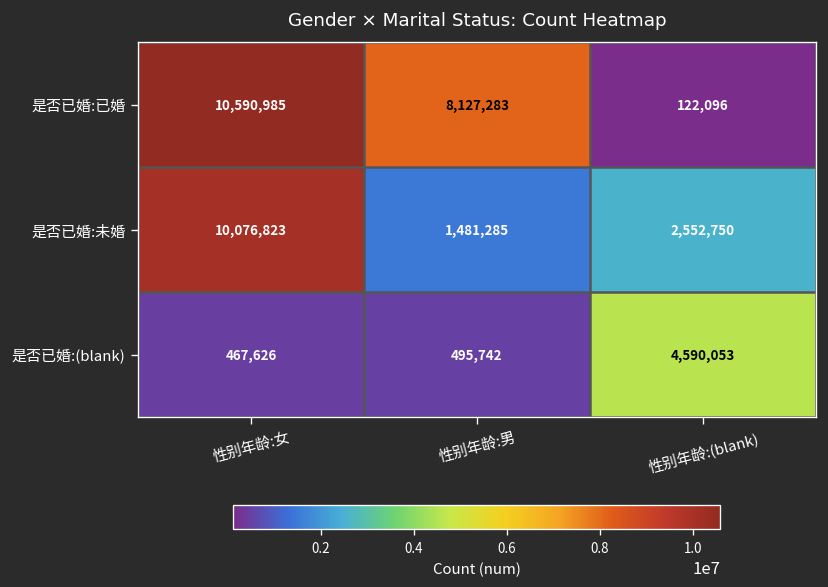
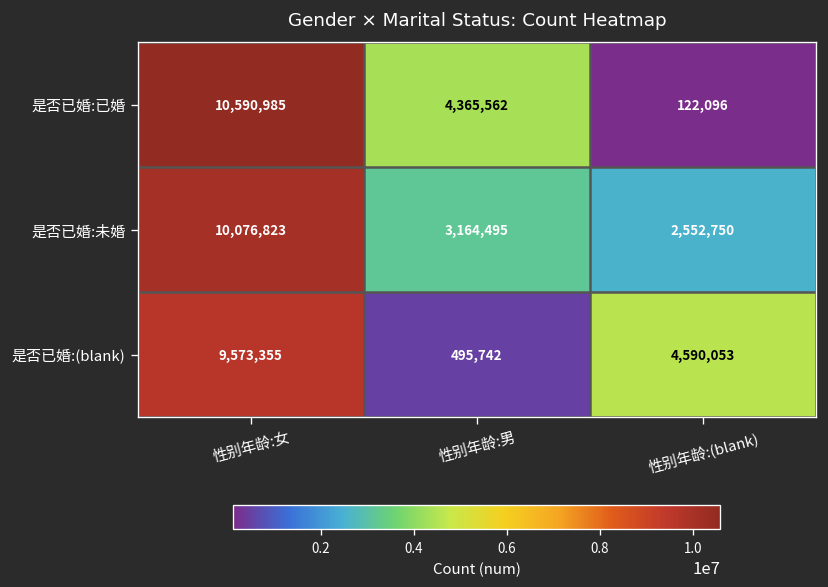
是否已婚:已婚, 性别年龄:男: 8,127,283 -> 4,365,562
是否已婚:未婚, 性别年龄:男: 1,481,285 -> 3,164,495
是否已婚:(blank), 性别年龄:女: 467,626 -> 9,573,355
